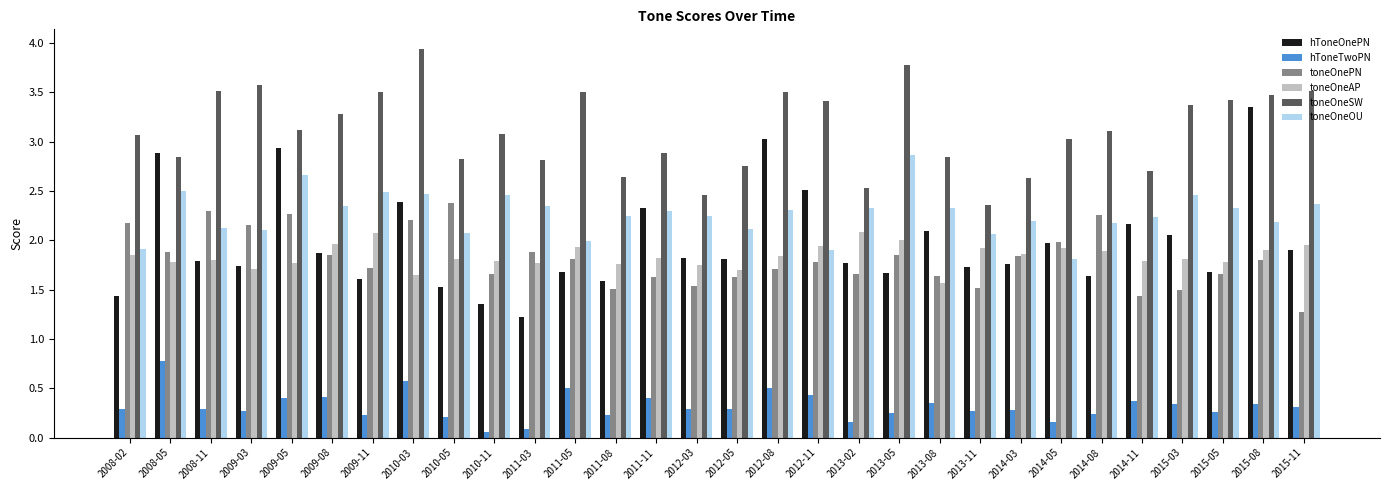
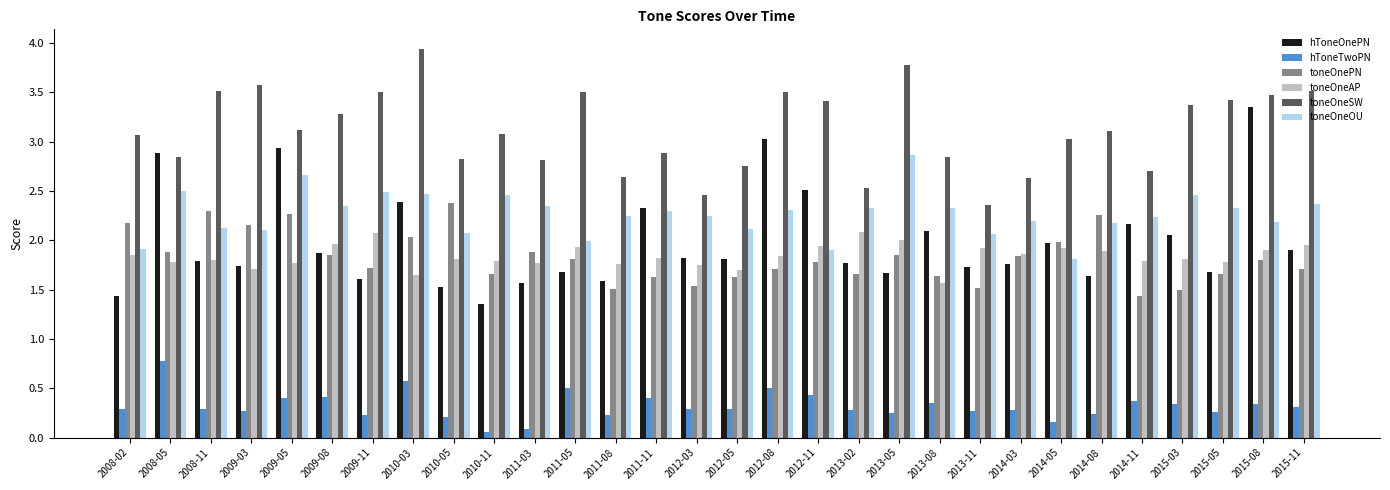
toneOnePN, 2010-03: 2.2 -> 2.0
hToneOnePN, 2011-03: 1.2 -> 1.6
hToneTwoPN, 2013-02: 0.2 -> 0.3
toneOnePN, 2015-11: 1.3 -> 1.7
